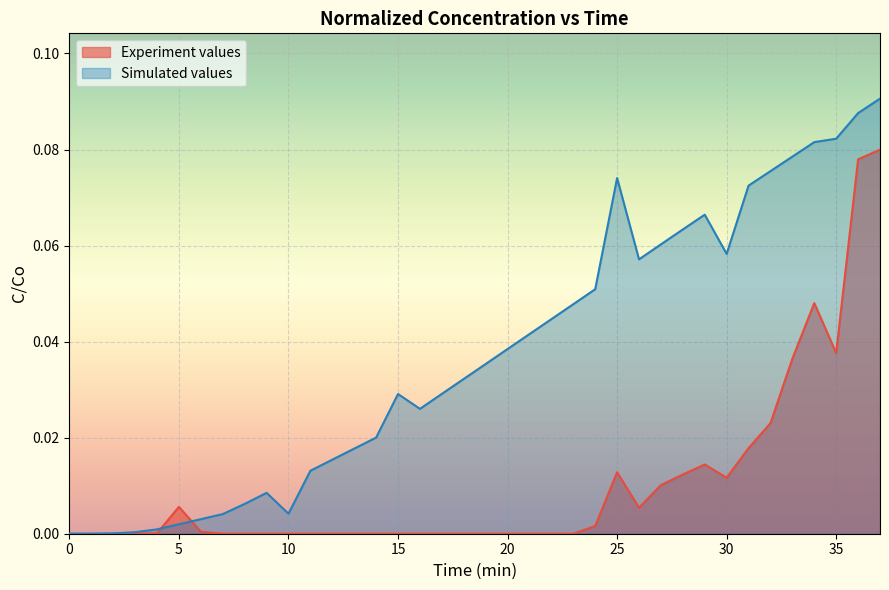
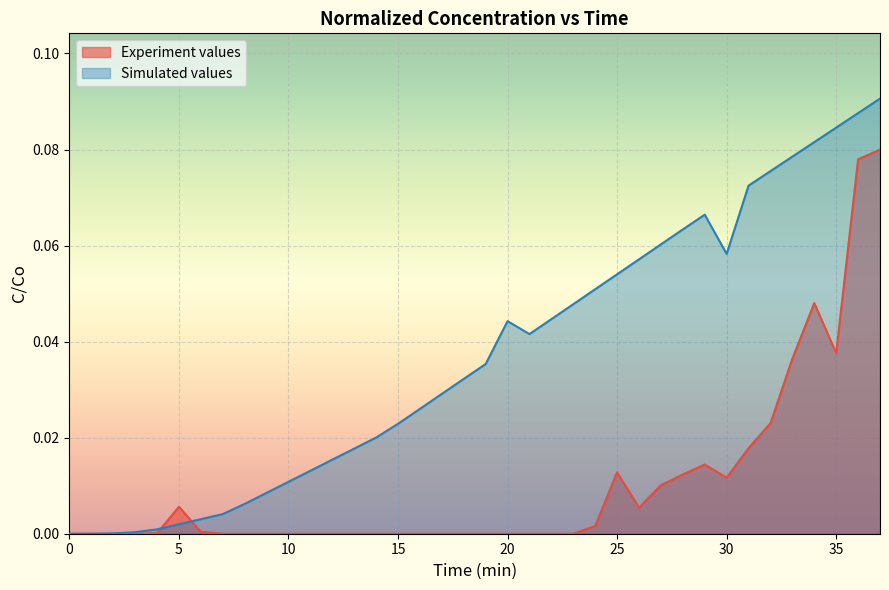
Simulated values, 10: 0.004 -> 0.011
Simulated values, 15: 0.029 -> 0.023
Simulated values, 20: 0.038 -> 0.044
Simulated values, 25: 0.074 -> 0.054
Simulated values, 35: 0.082 -> 0.085
